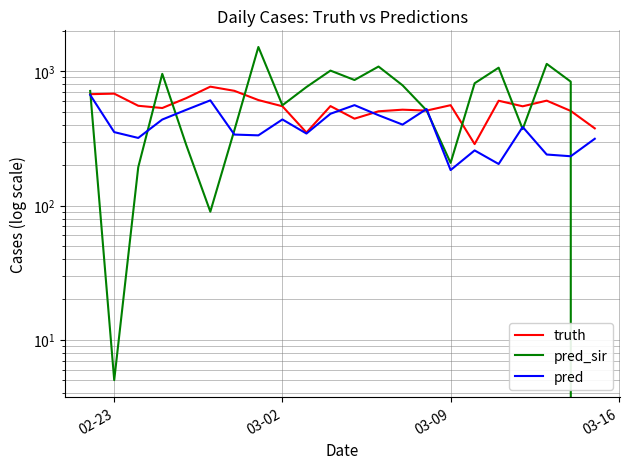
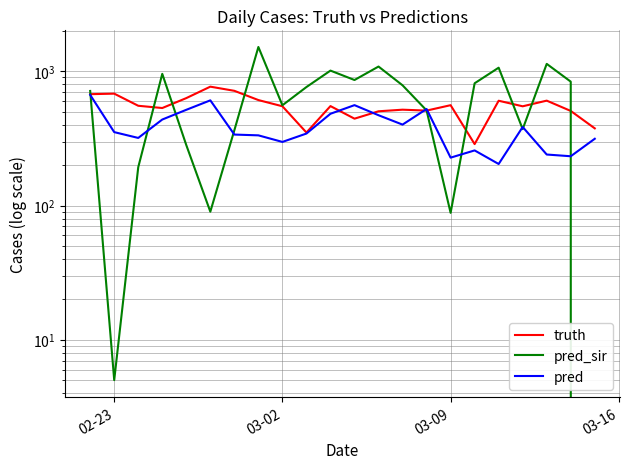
pred, 03-02: 440 -> 300
pred_sir, 03-09: 210 -> 90
pred, 03-09: 180 -> 230
